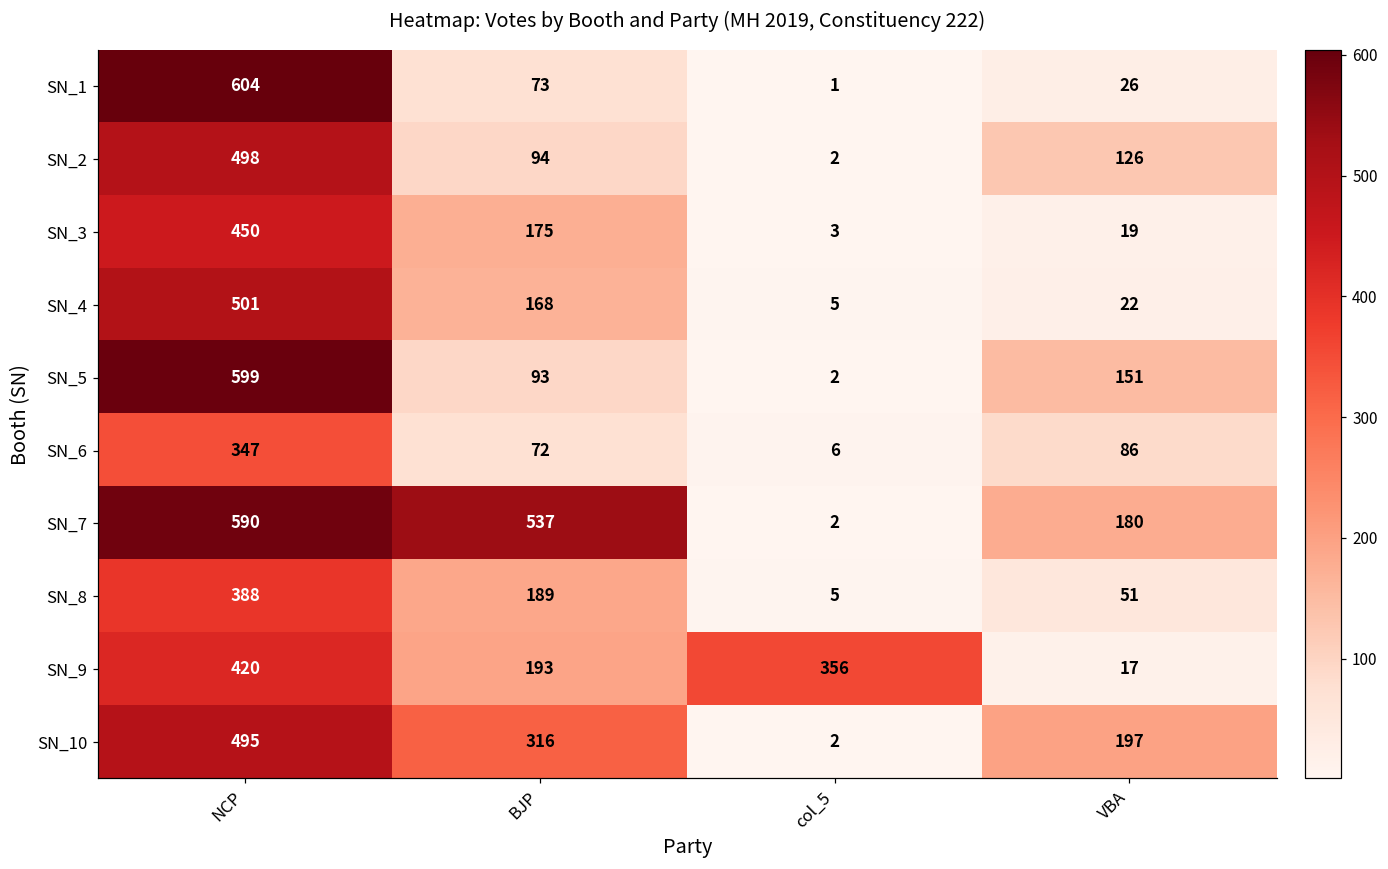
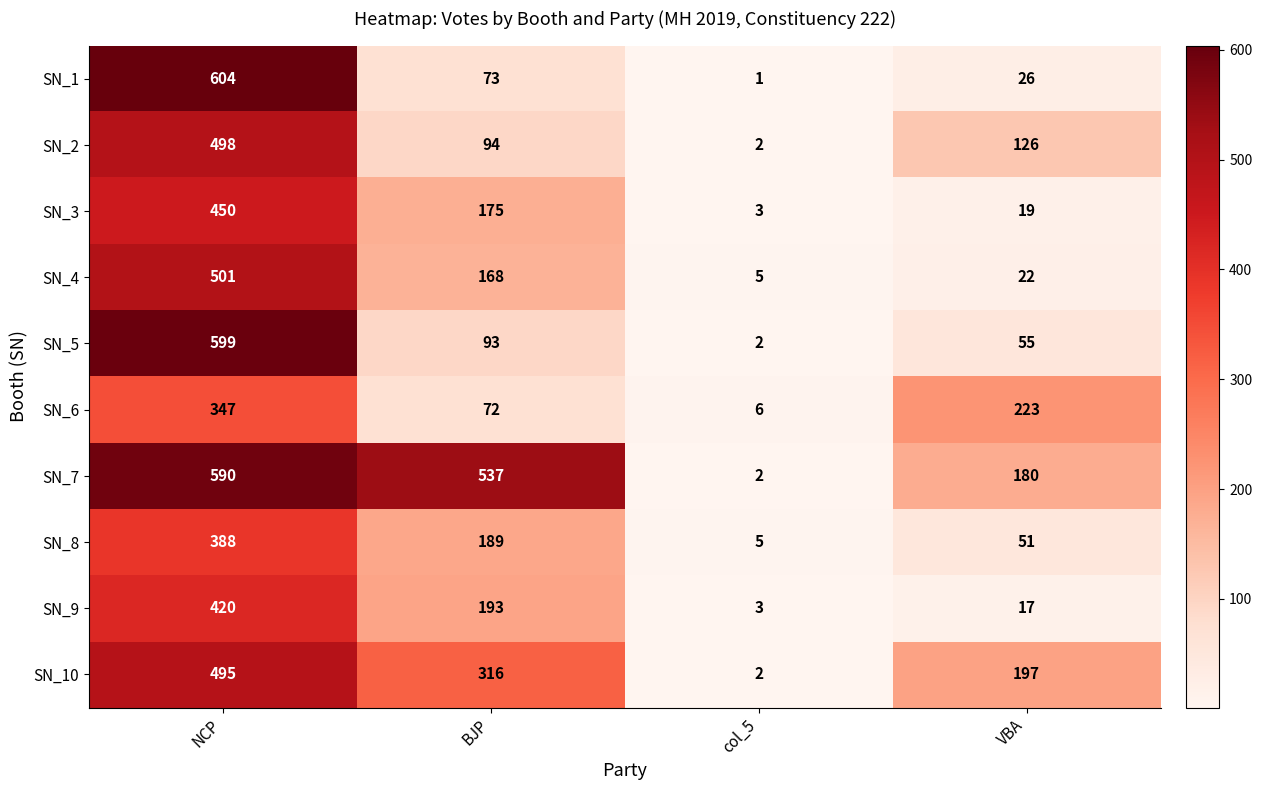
SN_5, VBA: 151 -> 55
SN_6, VBA: 86 -> 223
SN_9, col_5: 356 -> 3
